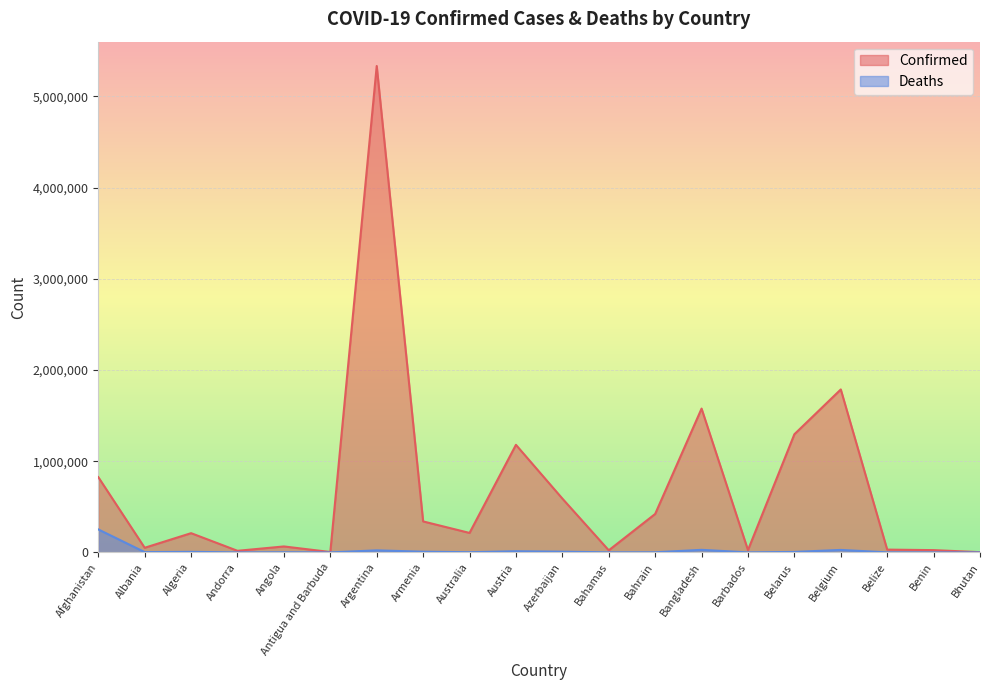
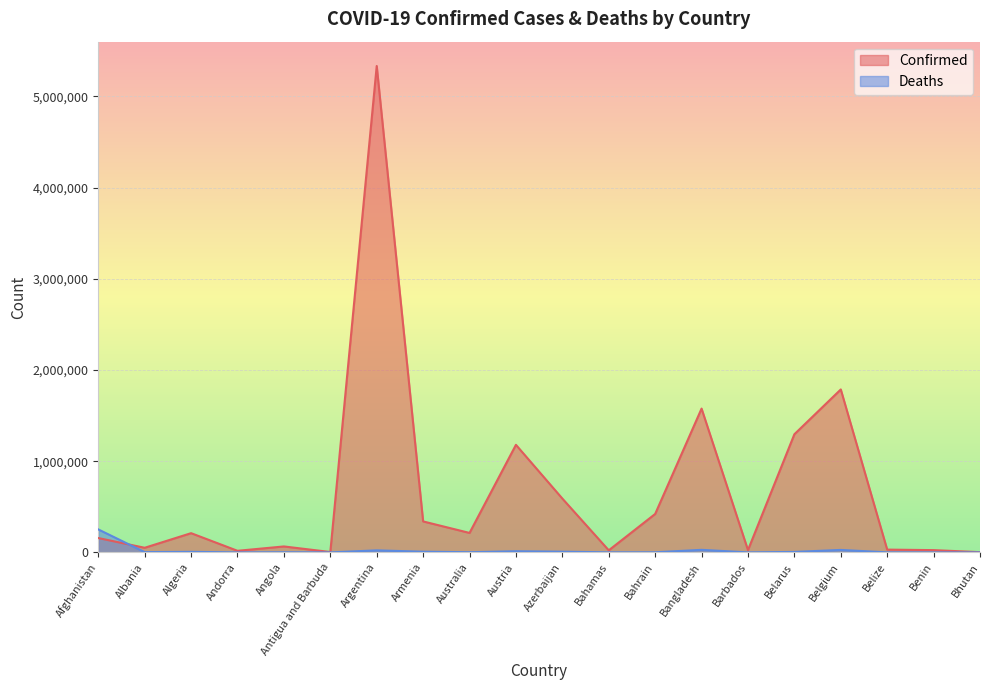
Confirmed, Afghanistan: 800,000 -> 200,000
